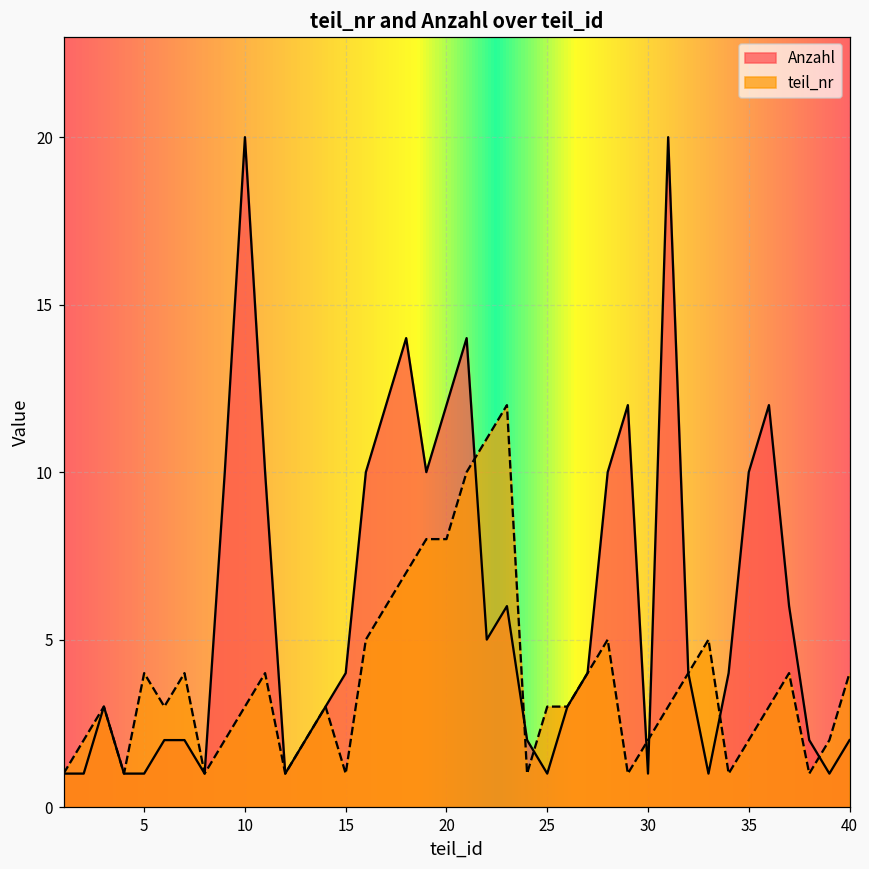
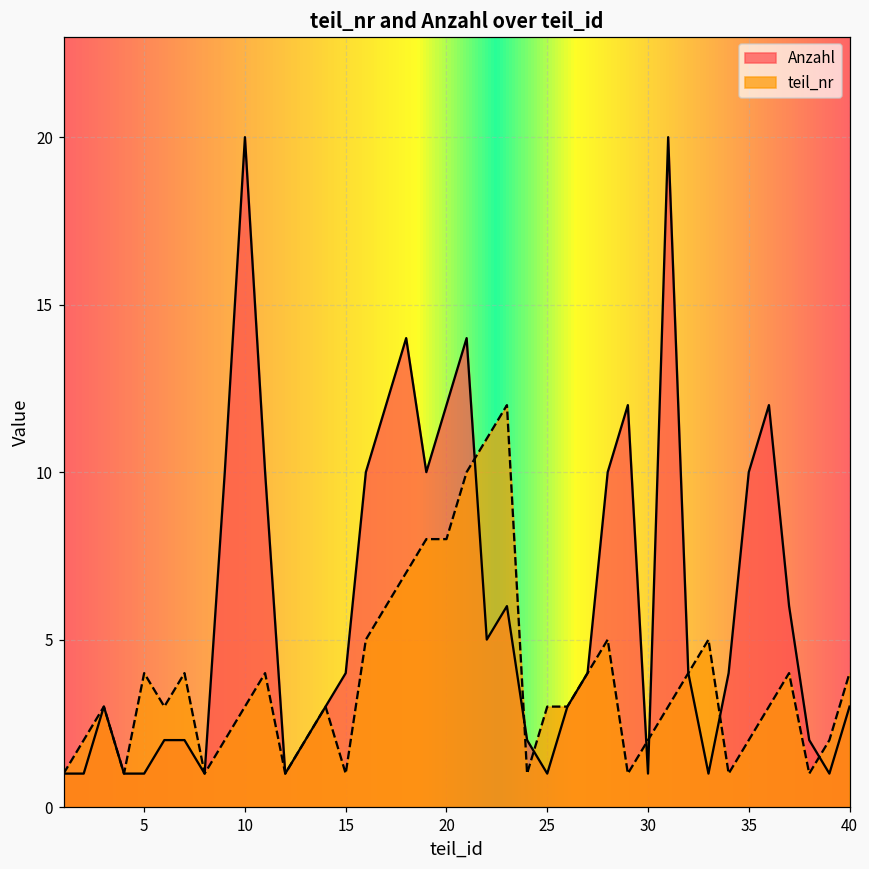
Anzahl, 40: 2 -> 3
